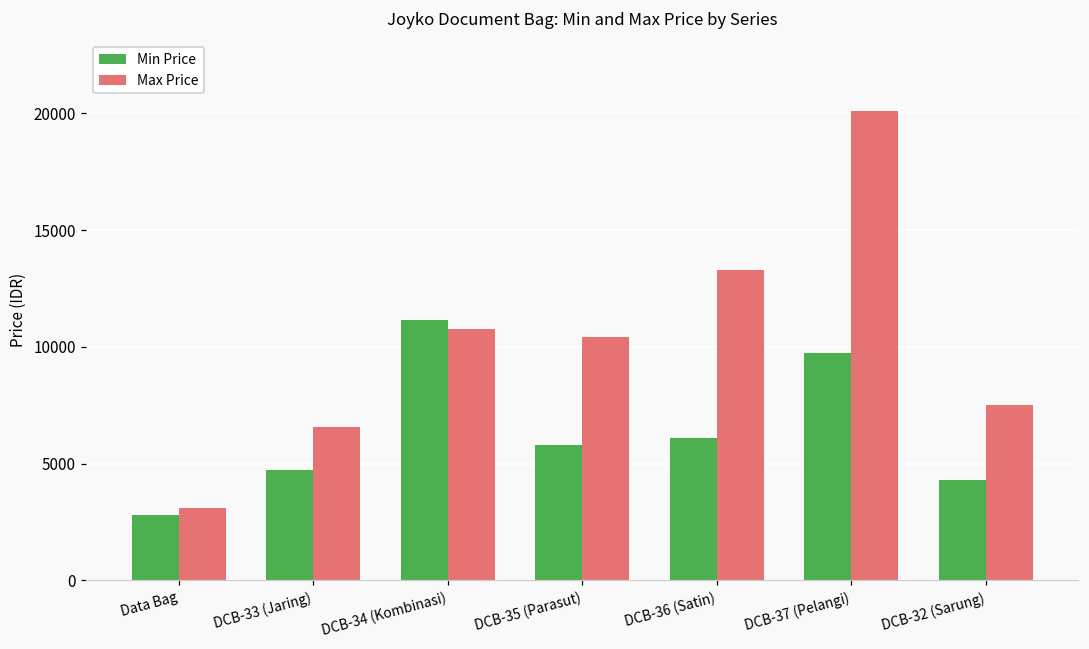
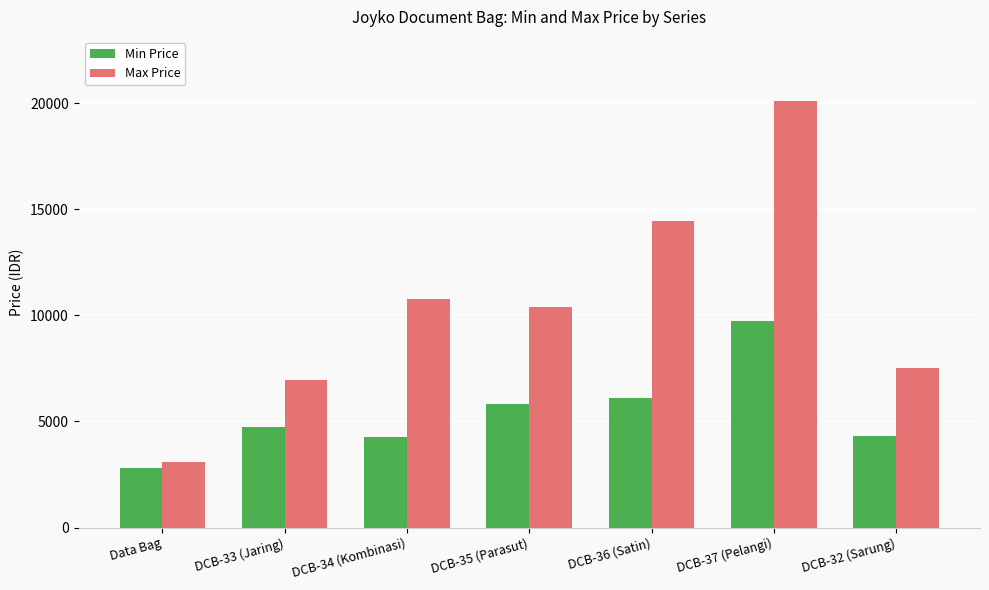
Max Price, DCB-33 (Jaring): 6500 -> 7000
Min Price, DCB-34 (Kombinasi): 11100 -> 4300
Max Price, DCB-36 (Satin): 13300 -> 14400
